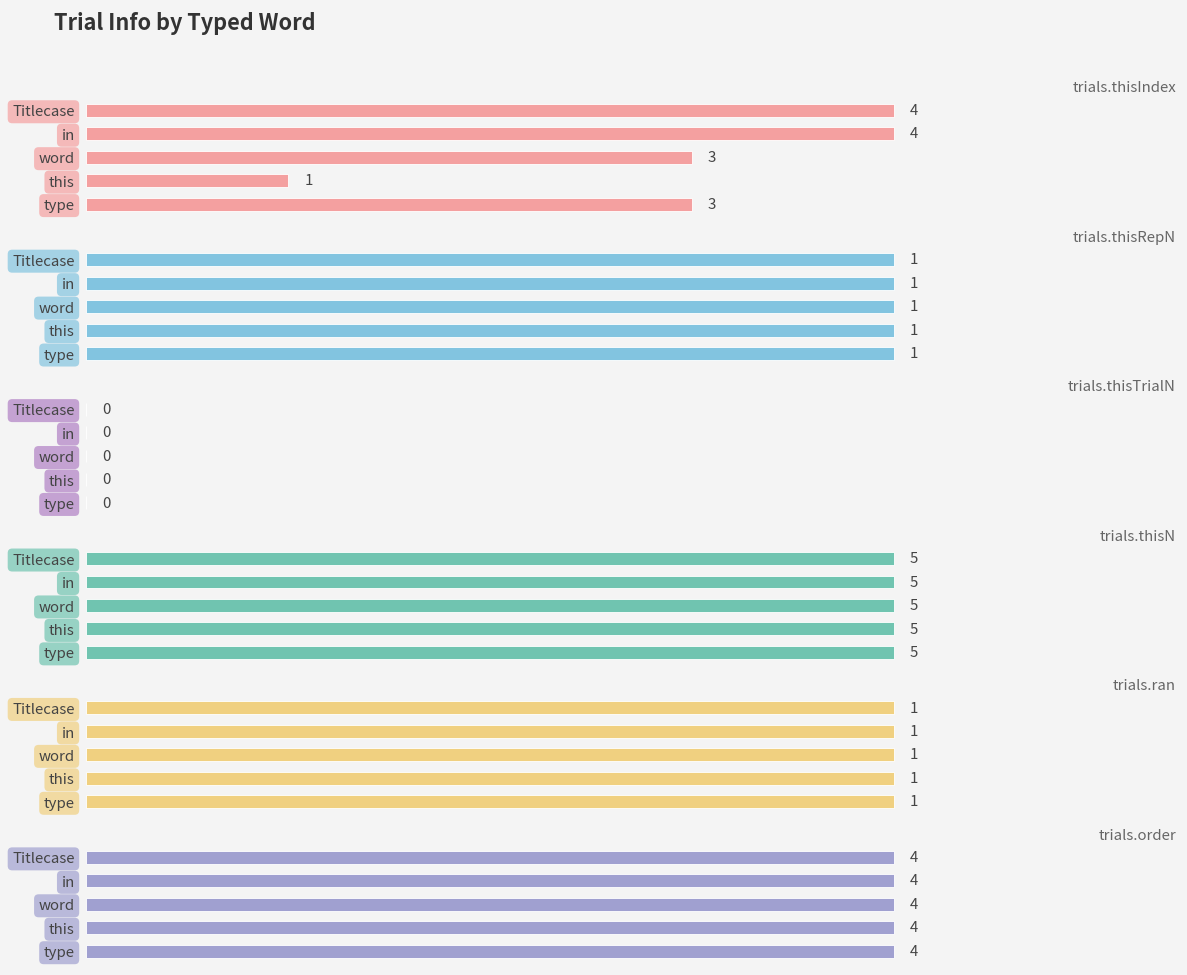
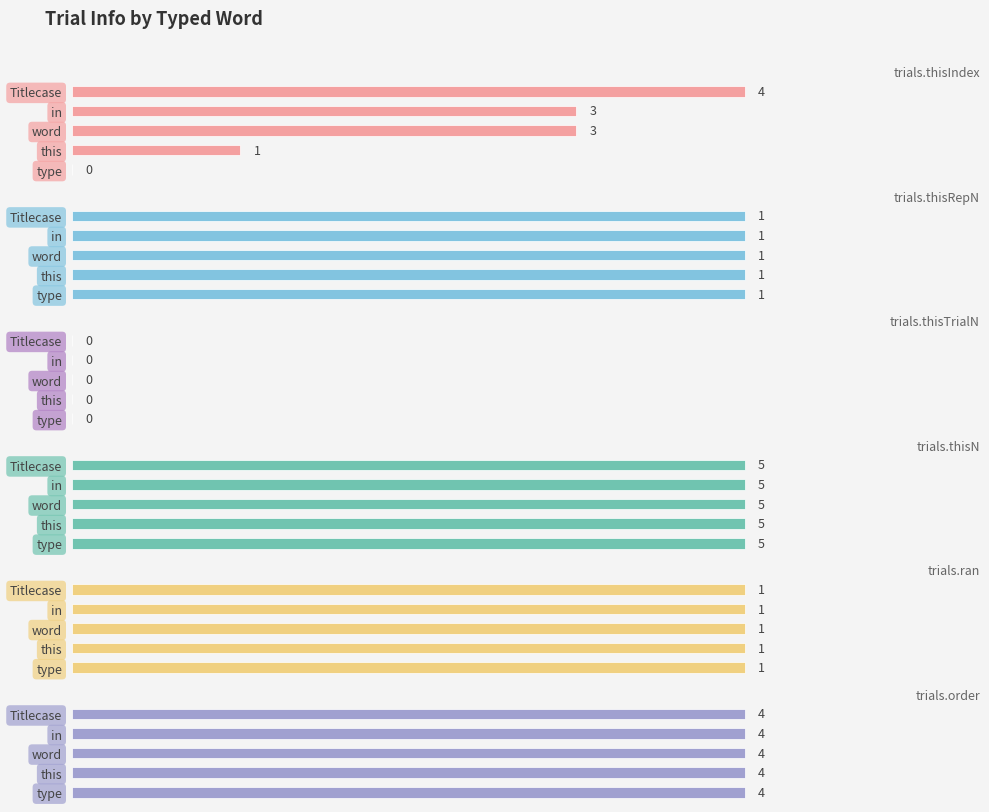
trials.thisIndex, in: 4 -> 3
trials.thisIndex, type: 3 -> 0
